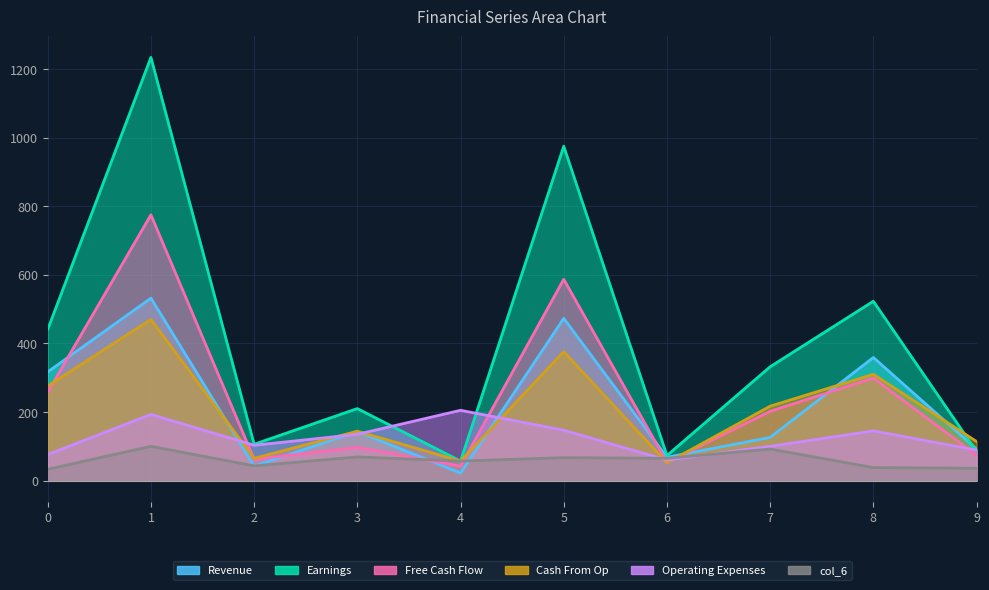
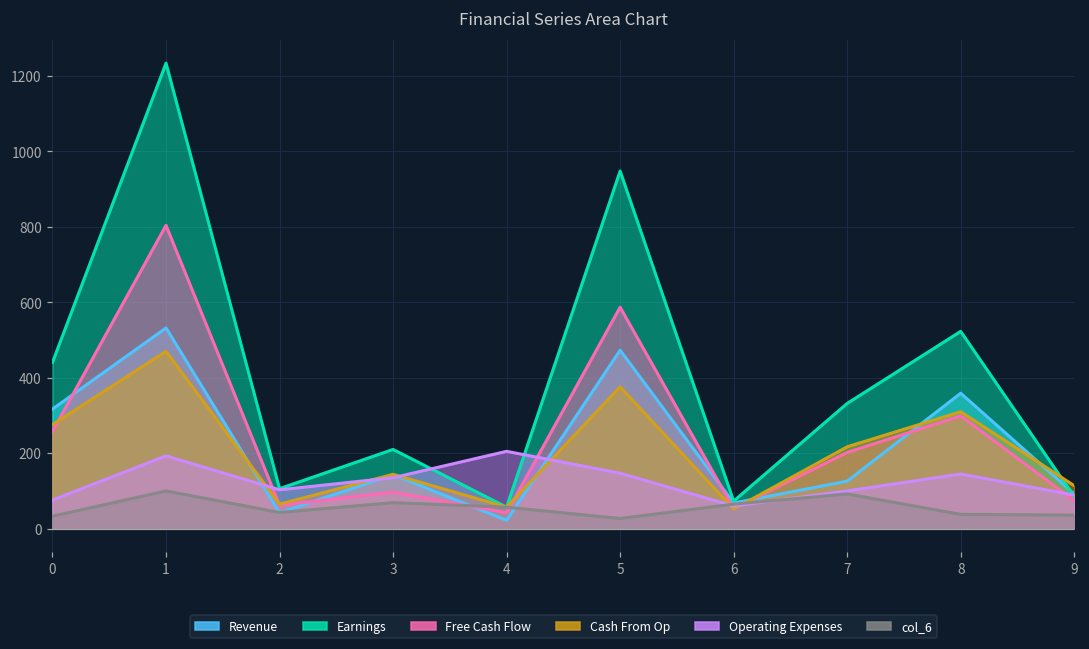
Free Cash Flow, 1: 780 -> 800
Earnings, 5: 980 -> 950
col_6, 5: 70 -> 30
